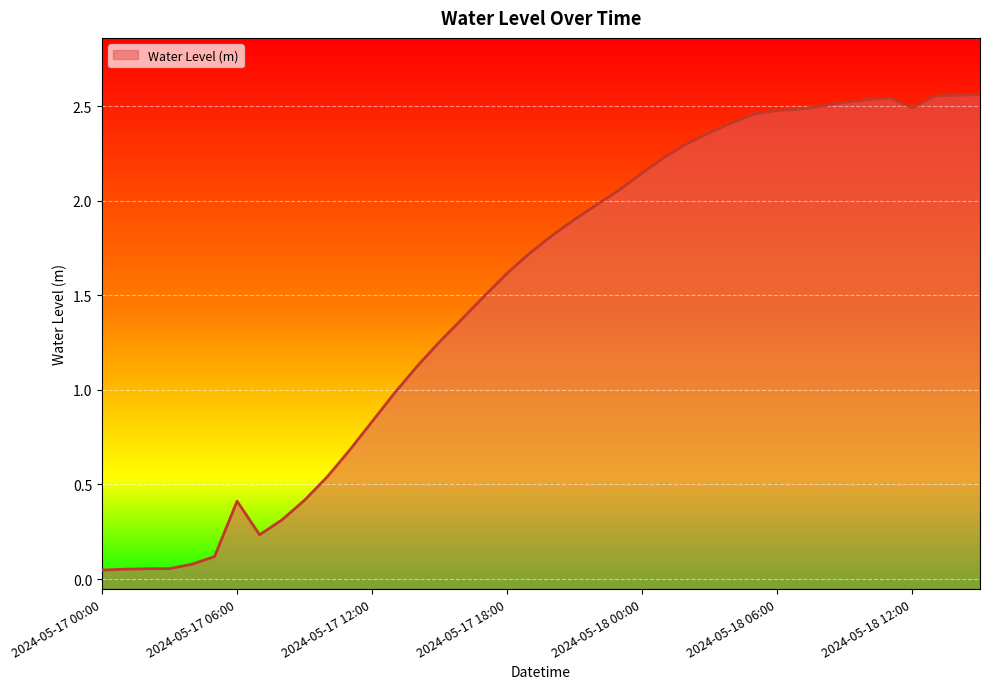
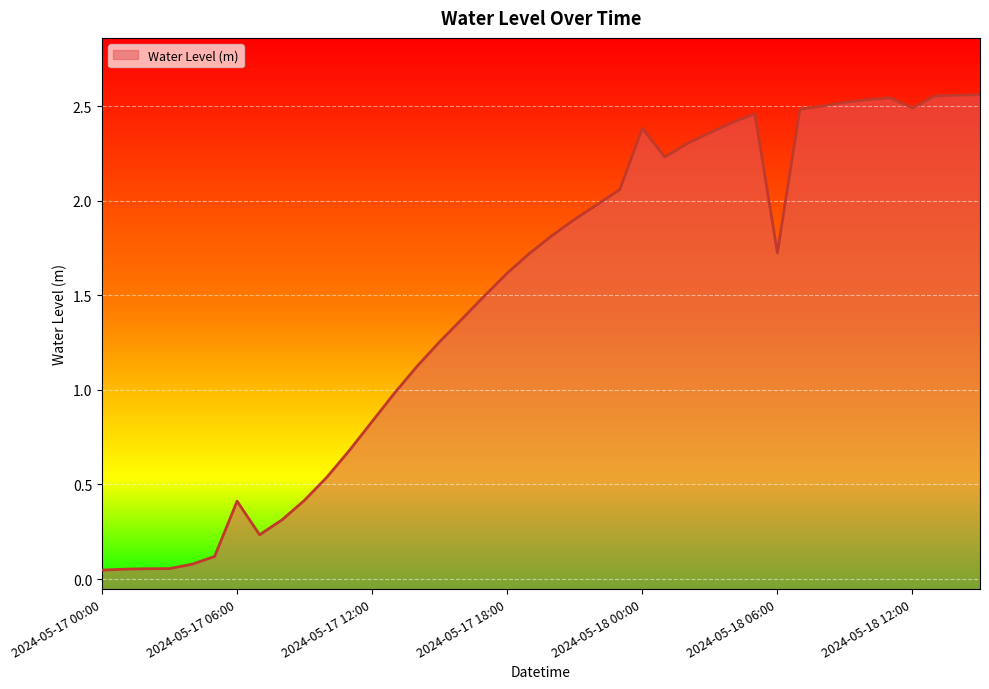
2024-05-18 00:00: 2.15 -> 2.38
2024-05-18 06:00: 2.48 -> 1.73
